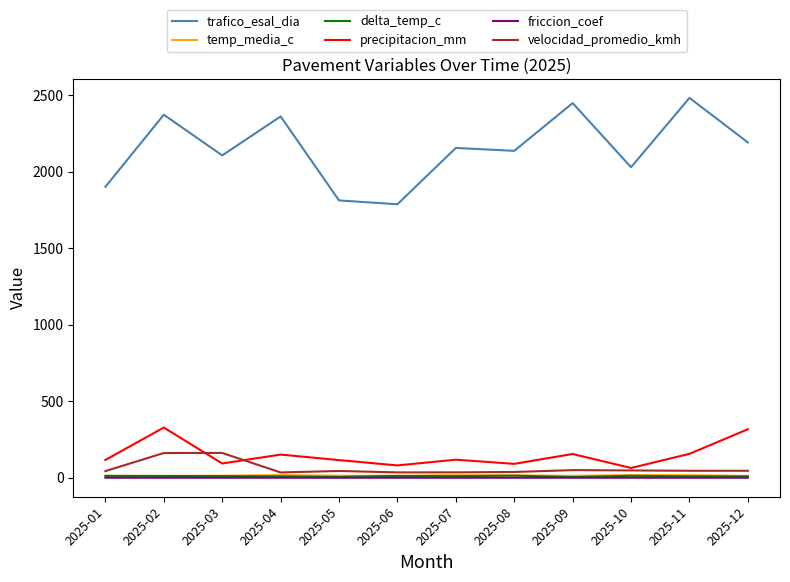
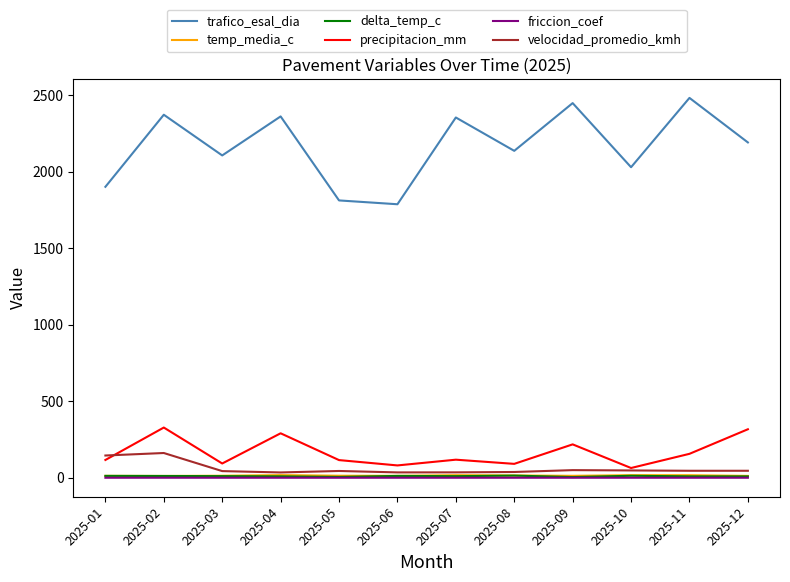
velocidad_promedio_kmh, 2025-01: 40 -> 150
velocidad_promedio_kmh, 2025-03: 160 -> 40
precipitacion_mm, 2025-04: 150 -> 290
trafico_esal_dia, 2025-07: 2160 -> 2360
precipitacion_mm, 2025-09: 160 -> 220
